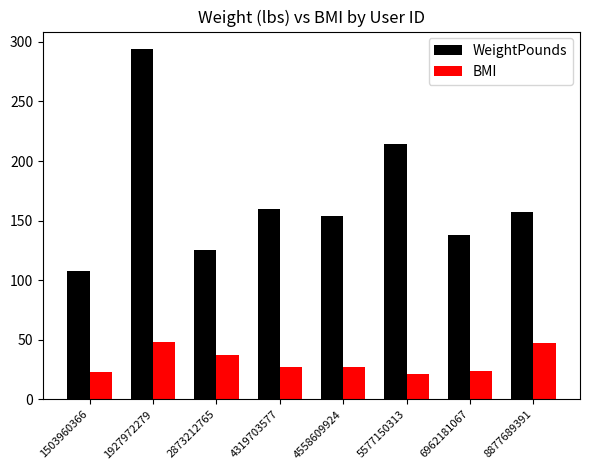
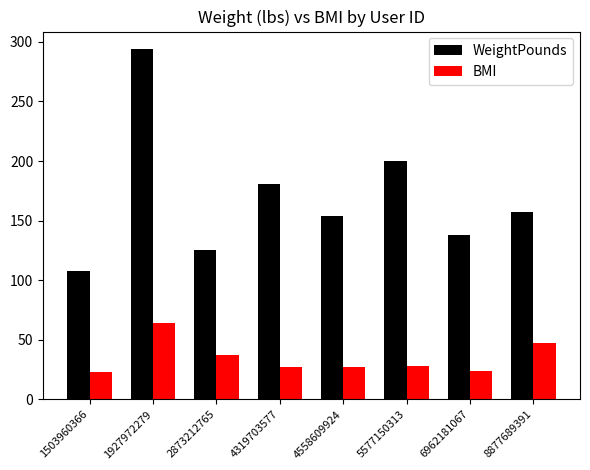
BMI, 1927972279: 48 -> 64
WeightPounds, 4319703577: 160 -> 181
WeightPounds, 5577150313: 214 -> 200
BMI, 5577150313: 21 -> 28
